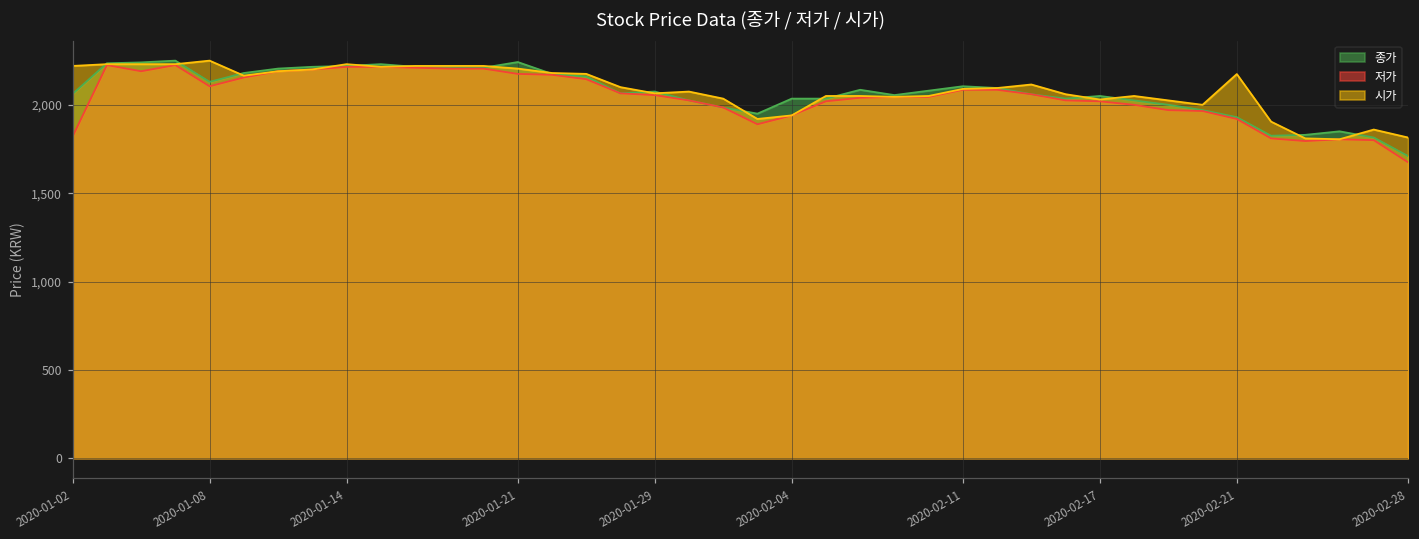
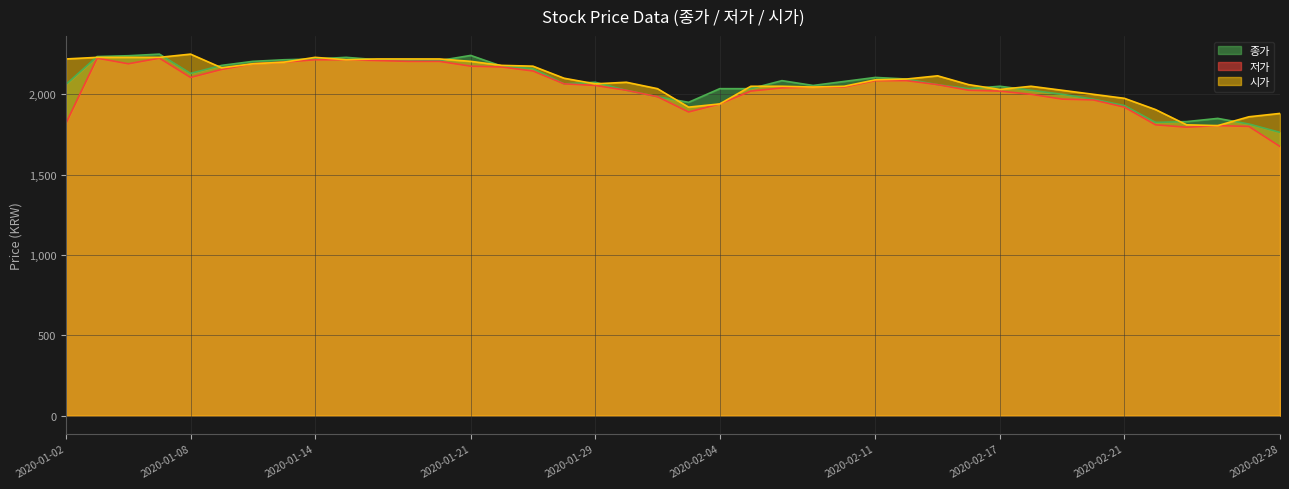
시가, 2020-02-21: 2,170 -> 1,980
종가, 2020-02-28: 1,710 -> 1,760
시가, 2020-02-28: 1,820 -> 1,880
